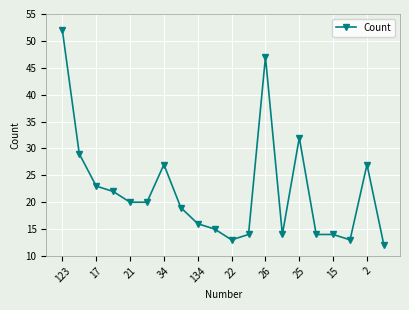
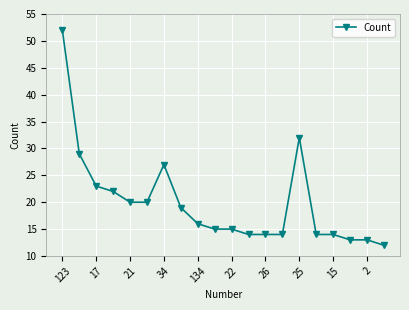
22: 13 -> 15
26: 47 -> 14
2: 27 -> 13
